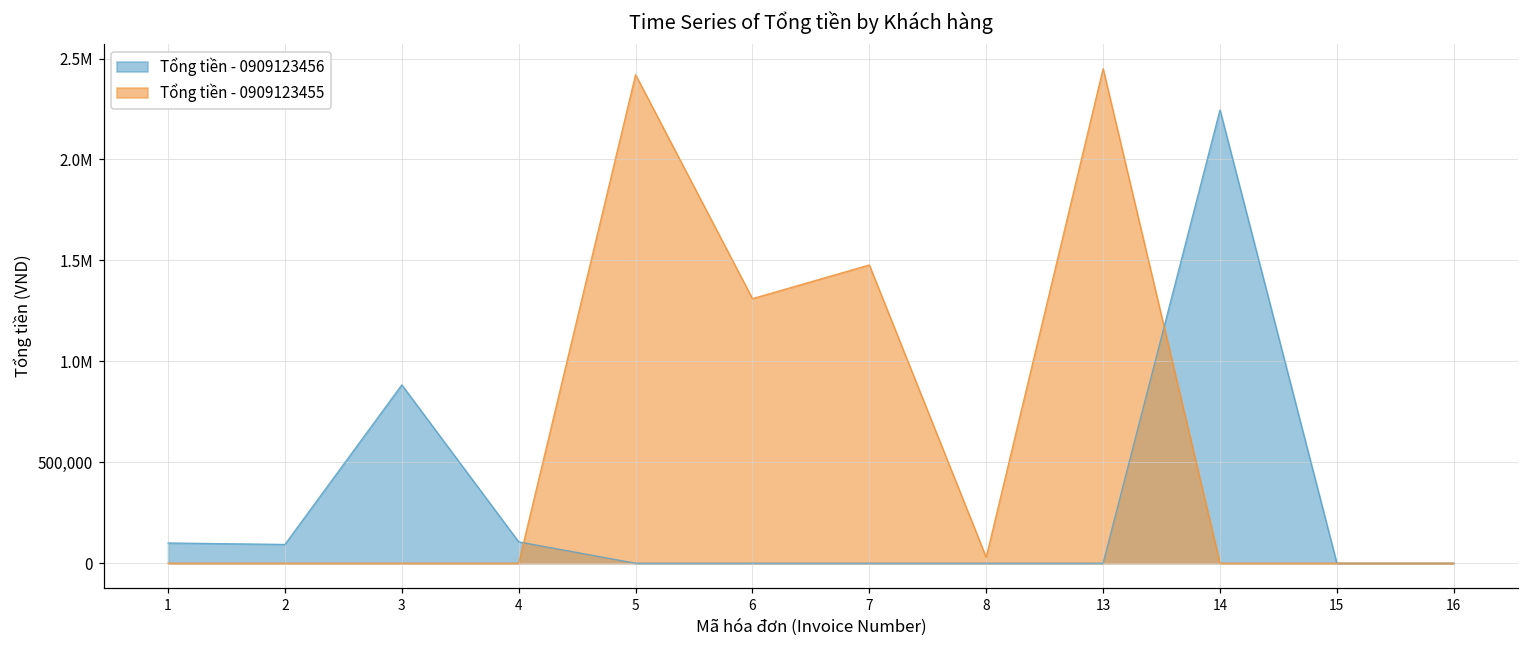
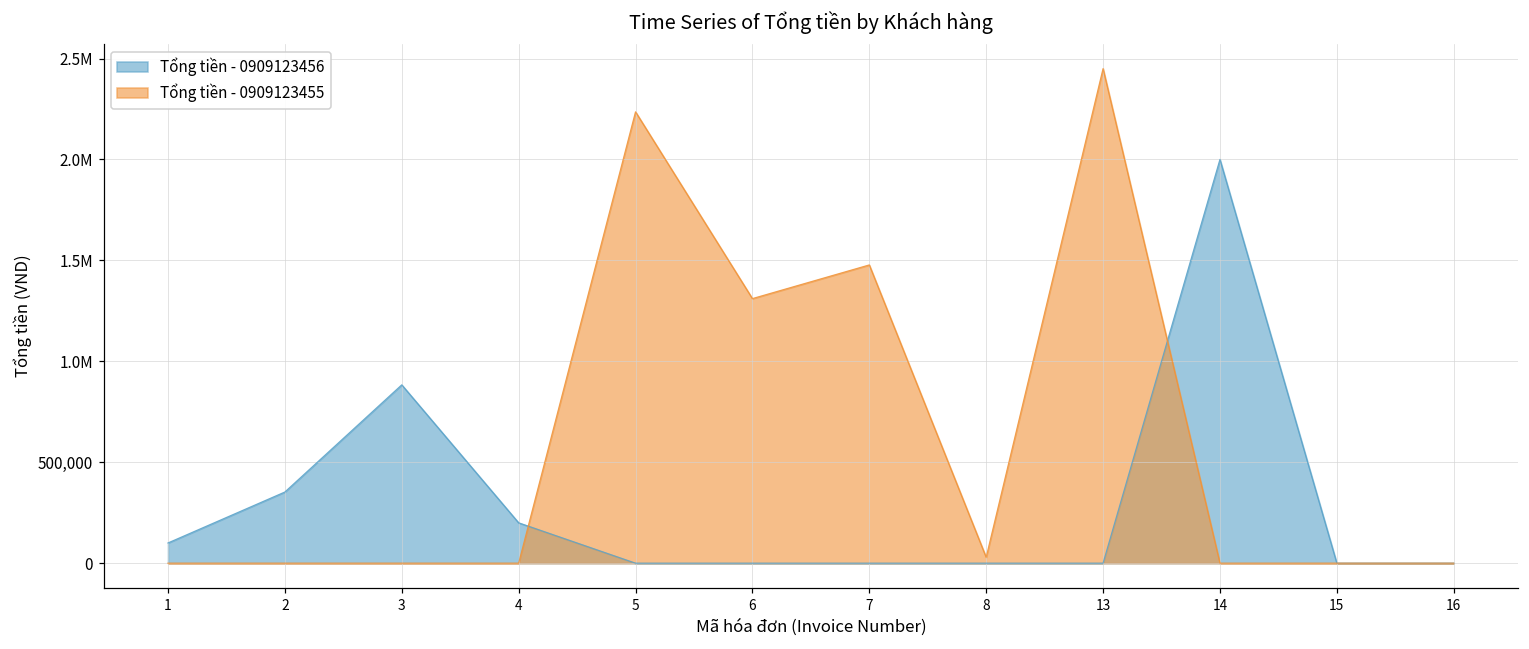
Tổng tiền - 0909123456, 2: 90,000 -> 350,000
Tổng tiền - 0909123456, 4: 110,000 -> 200,000
Tổng tiền - 0909123455, 5: 2,420,000 -> 2,240,000
Tổng tiền - 0909123456, 14: 2,250,000 -> 2,000,000
